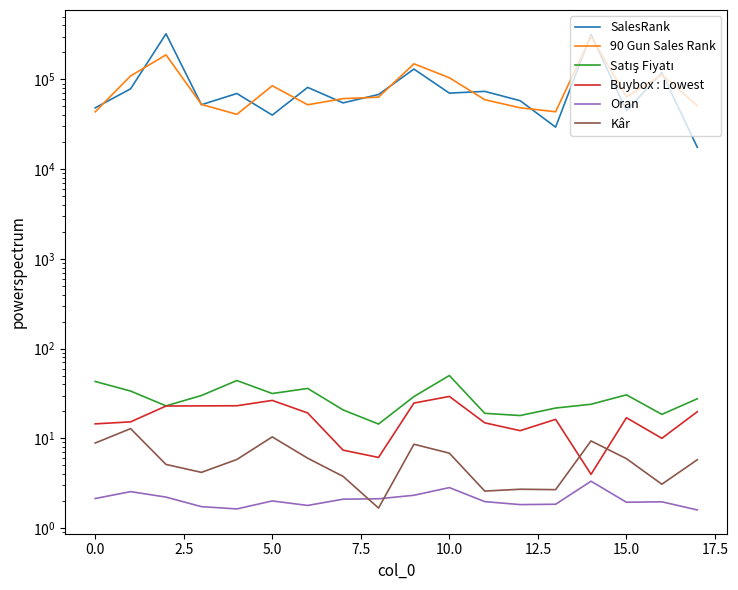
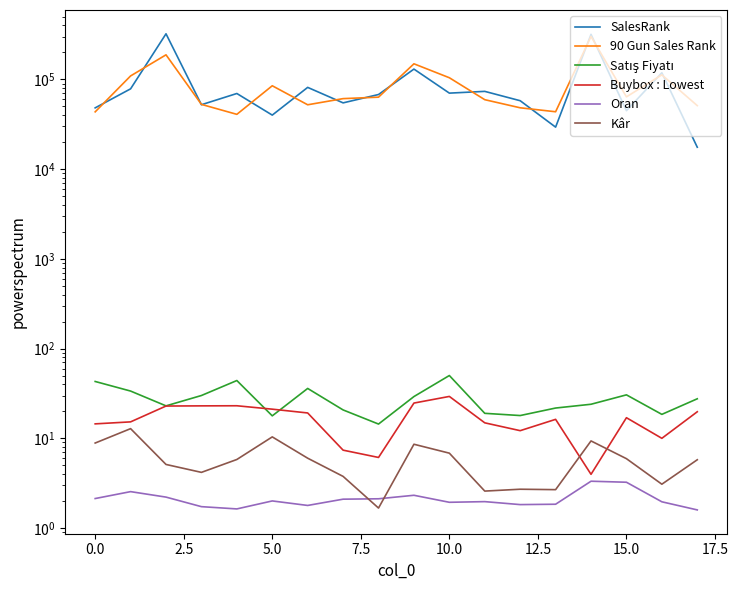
Satış Fiyatı, 5.0: 32 -> 18
Buybox : Lowest, 5.0: 26 -> 21
Oran, 10.0: 2.8 -> 1.9
Oran, 15.0: 1.9 -> 3.2
